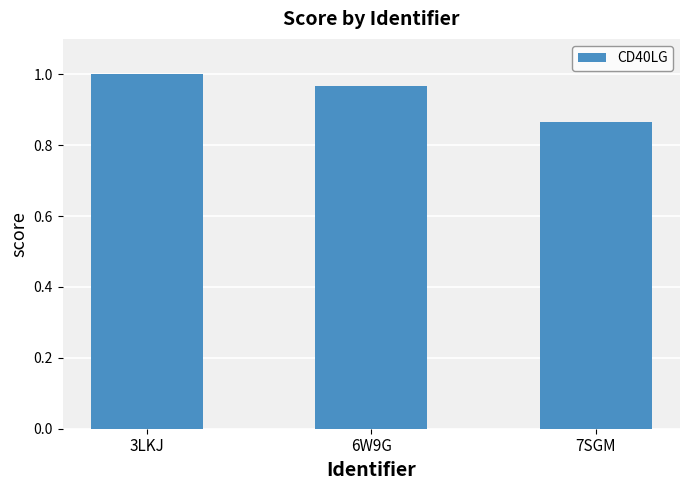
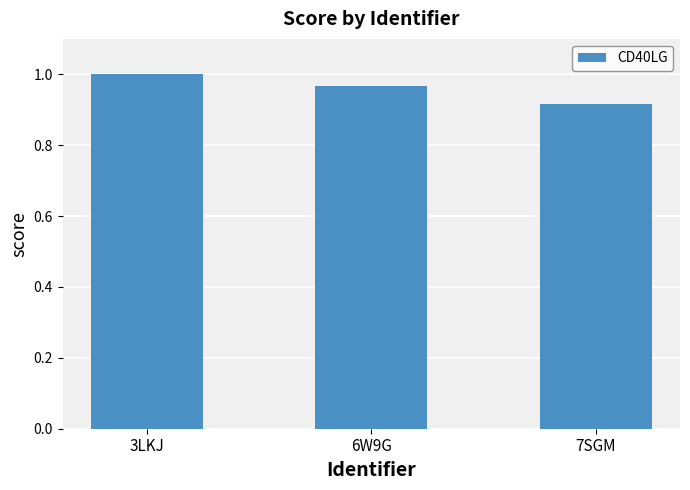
7SGM: 0.87 -> 0.92
